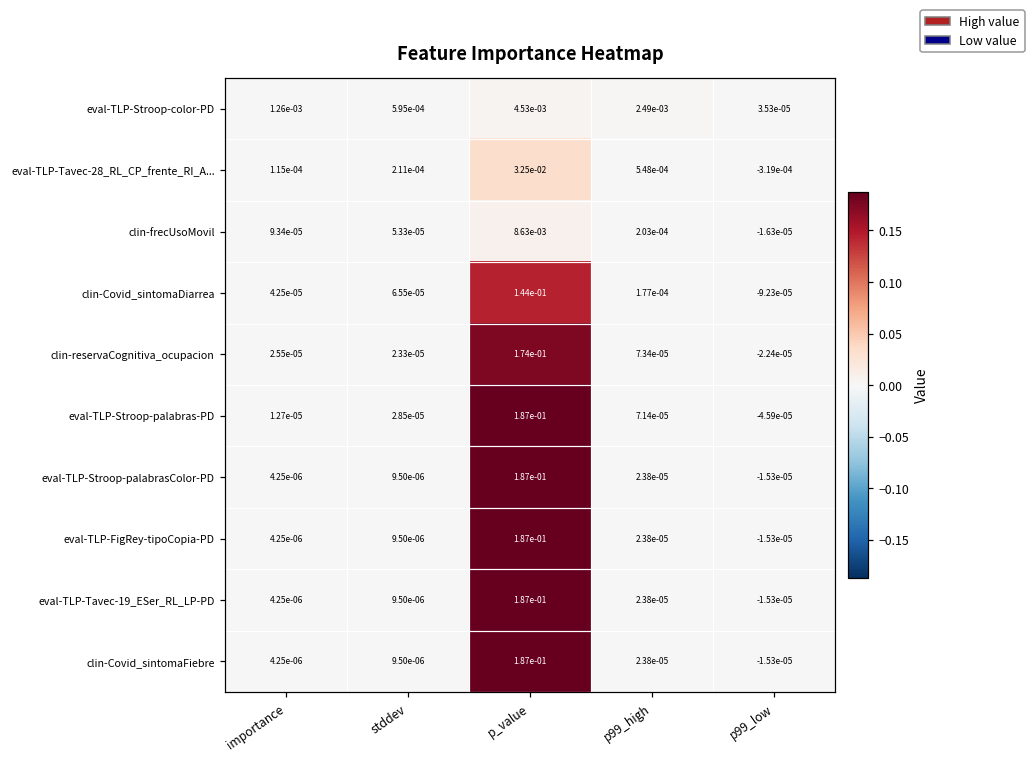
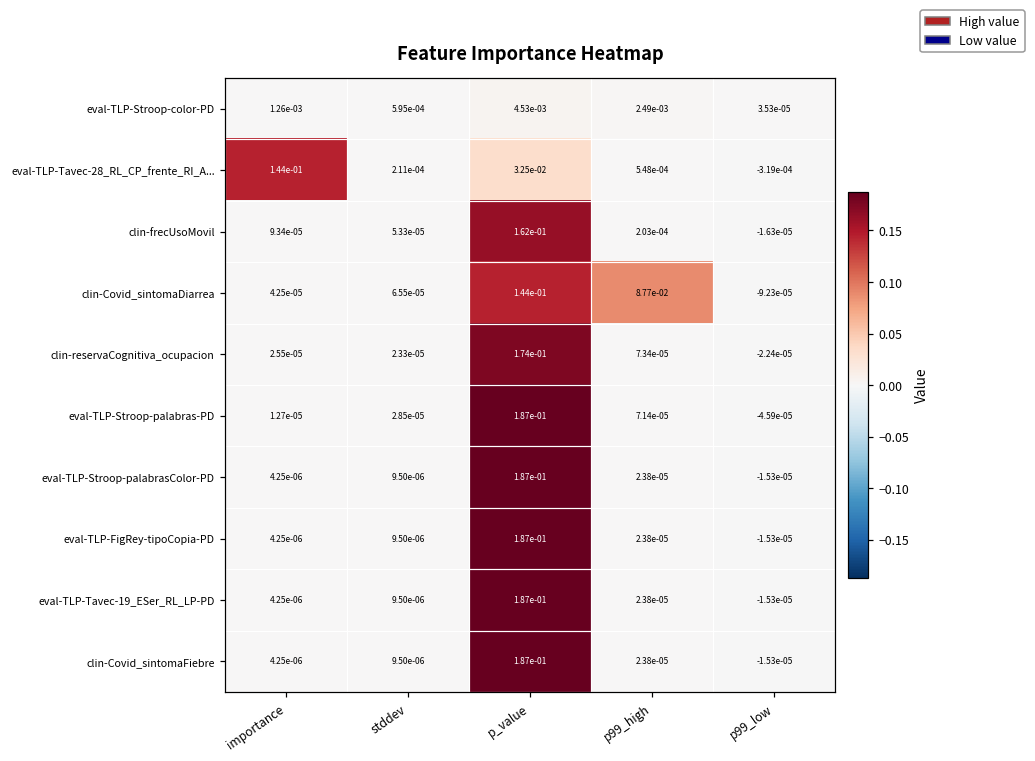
eval-TLP-Tavec-28_RL_CP_frente_RI_A..., importance: 1.15e-04 -> 1.44e-01
clin-frecUsoMovil, p_value: 8.63e-03 -> 1.62e-01
clin-Covid_sintomaDiarrea, p99_high: 1.77e-04 -> 8.77e-02
